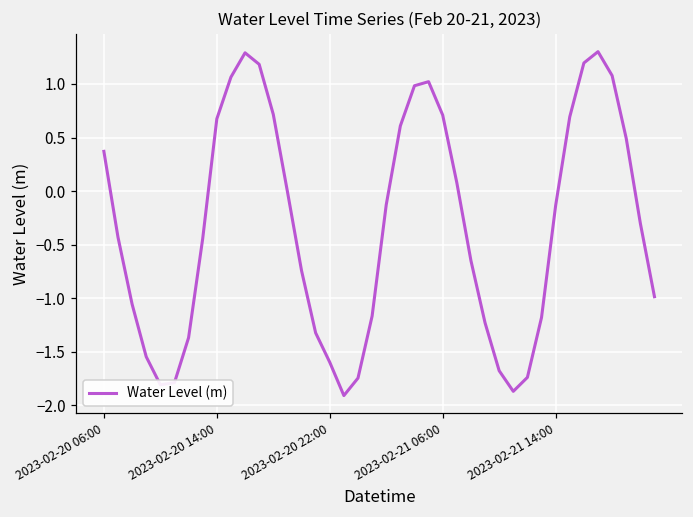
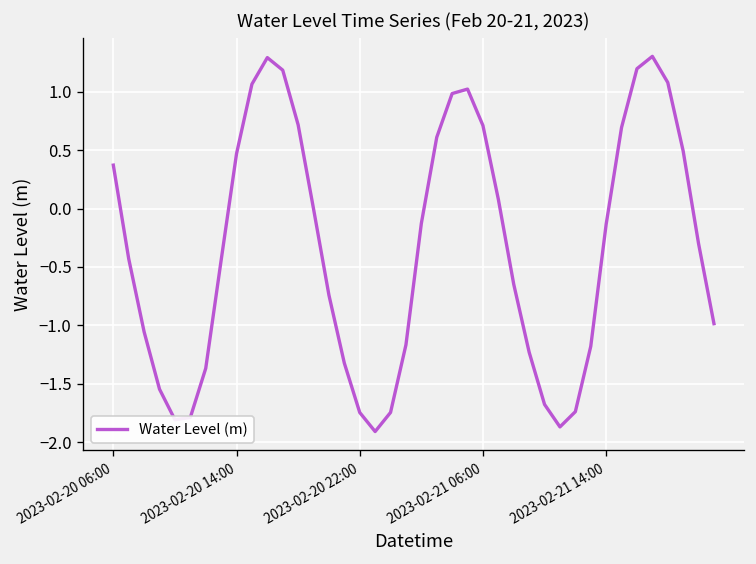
2023-02-20 14:00: 0.7 -> 0.5
2023-02-20 22:00: -1.6 -> -1.7
